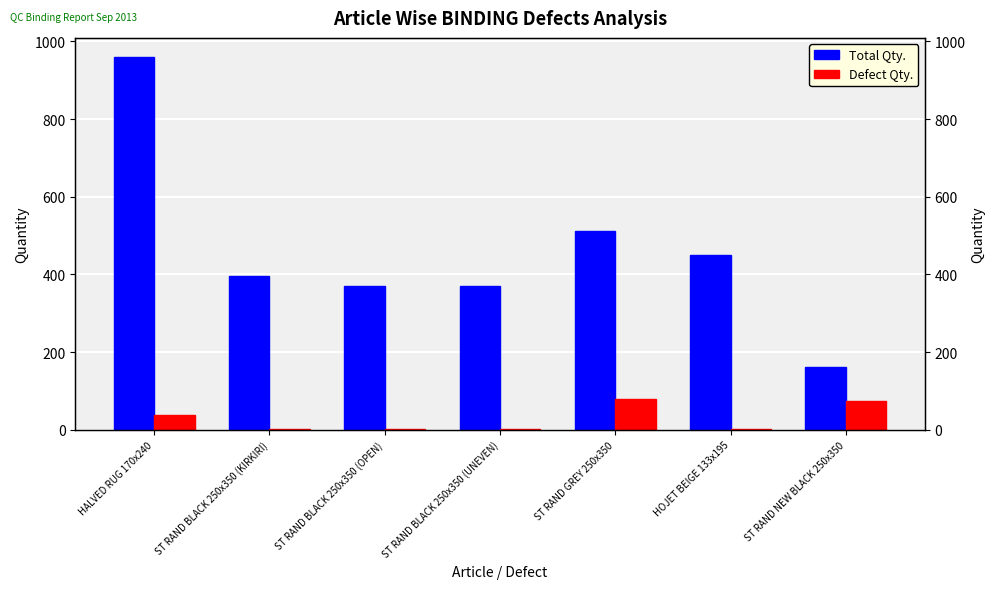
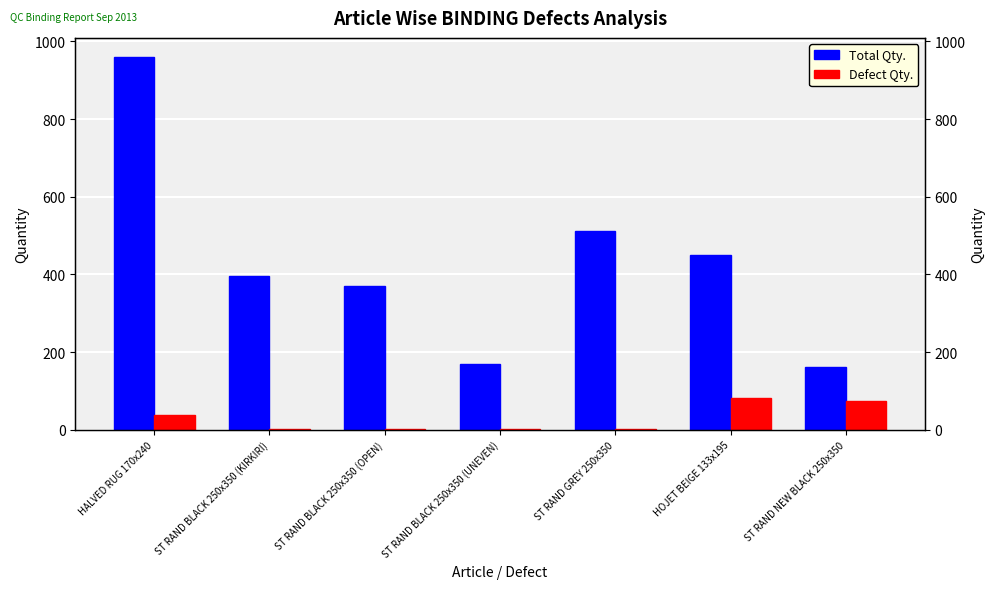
Total Qty., ST RAND BLACK 250x350 (UNEVEN): 370 -> 170
Defect Qty., ST RAND GREY 250x350: 80 -> 0
Defect Qty., HOJET BEIGE 133x195: 0 -> 80
